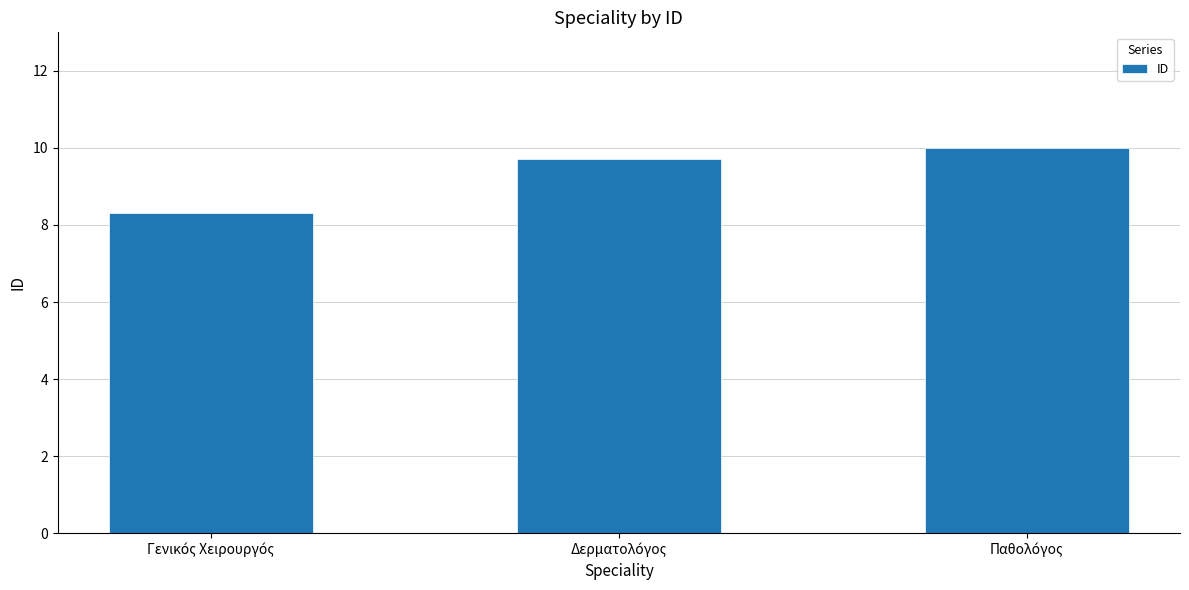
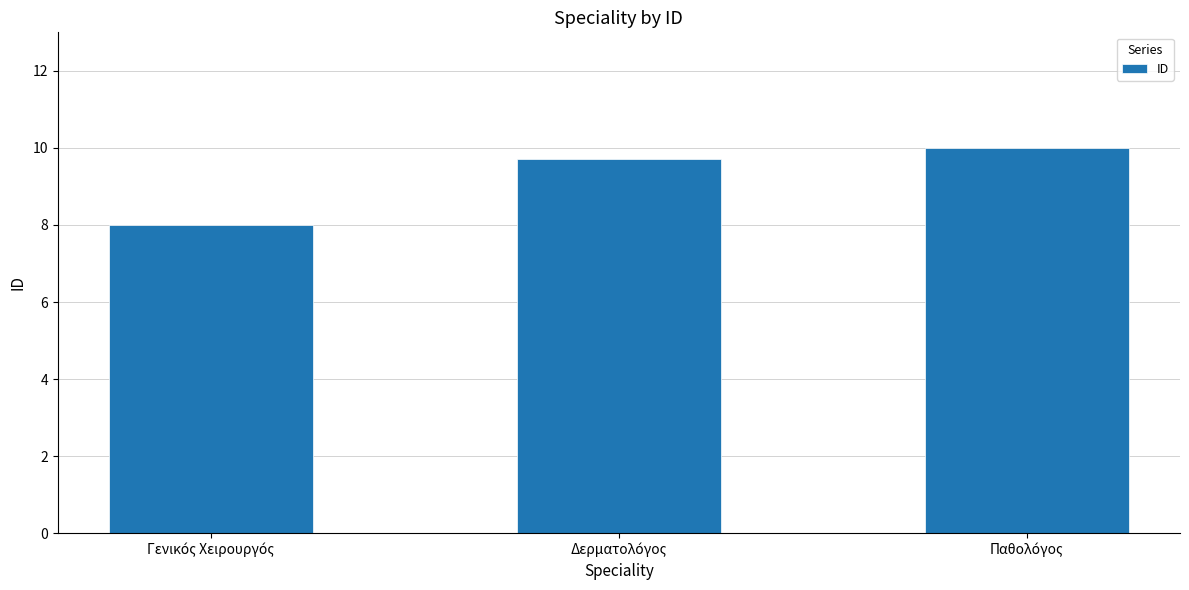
Γενικός Χειρουργός: 8.3 -> 8.0
